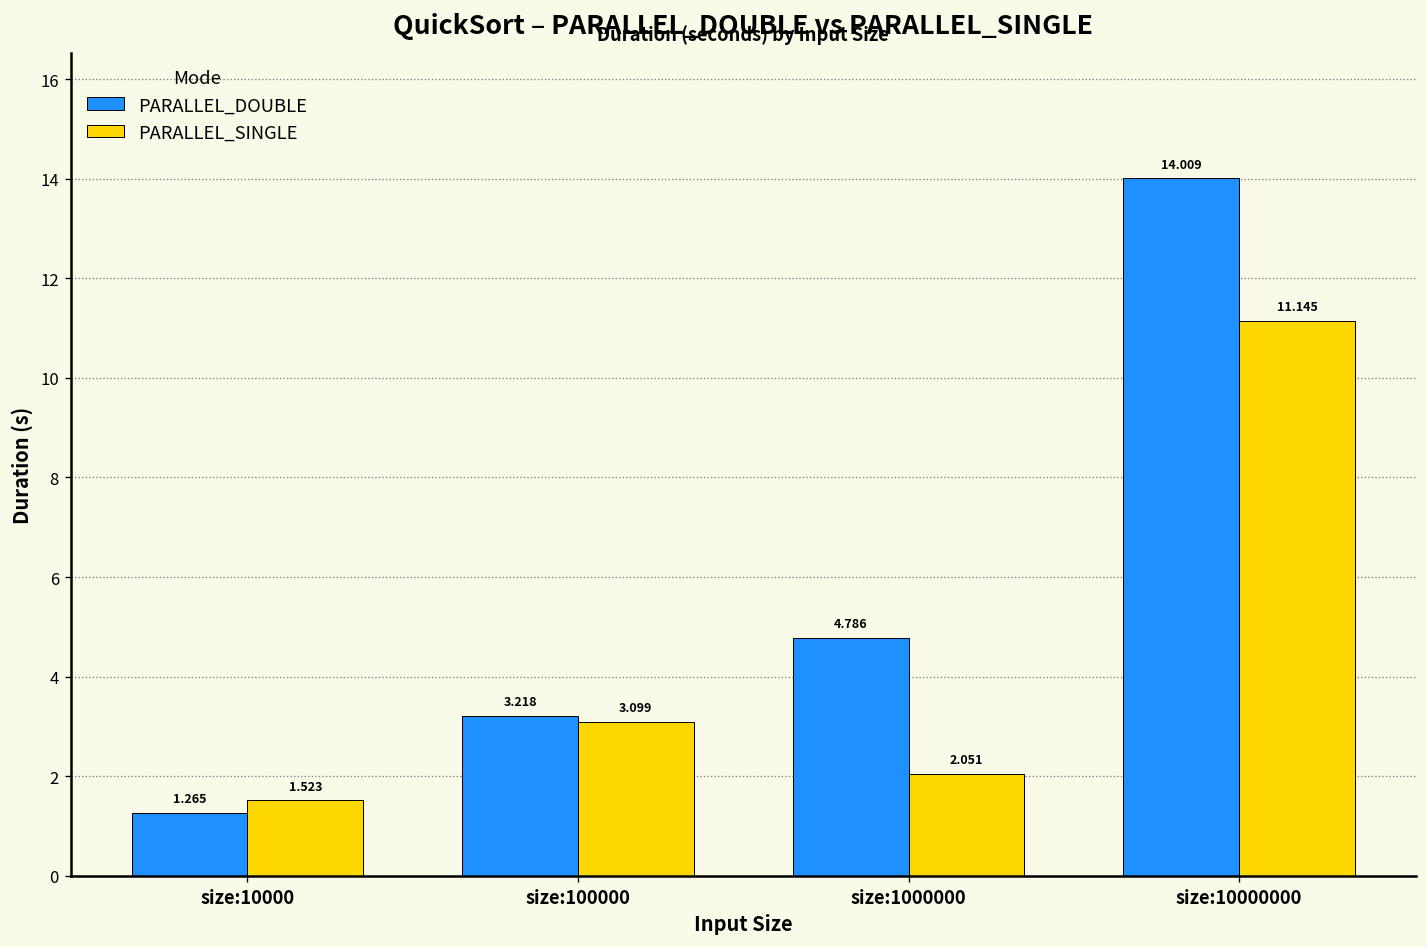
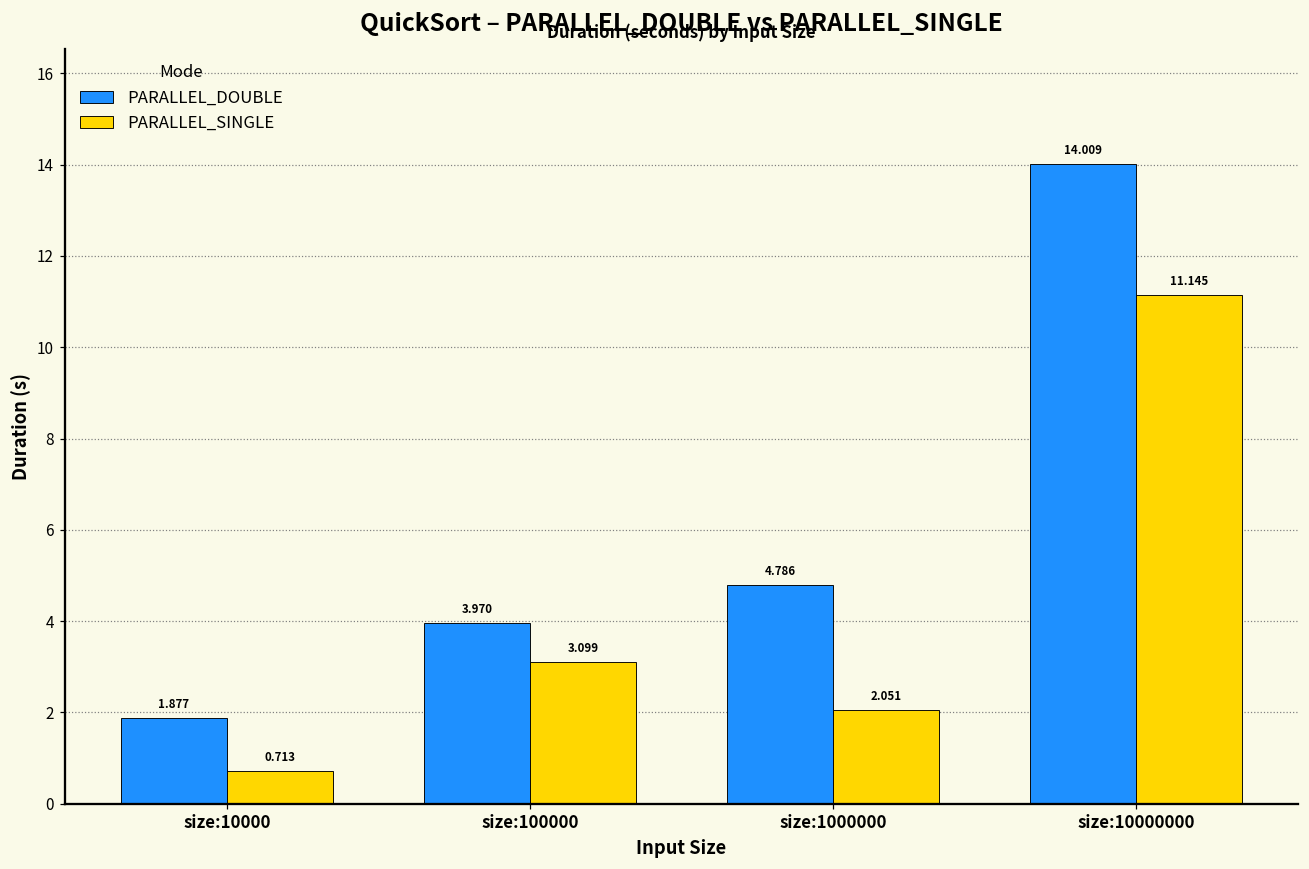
PARALLEL_DOUBLE, size:10000: 1.265 -> 1.877
PARALLEL_SINGLE, size:10000: 1.523 -> 0.713
PARALLEL_DOUBLE, size:100000: 3.218 -> 3.970
